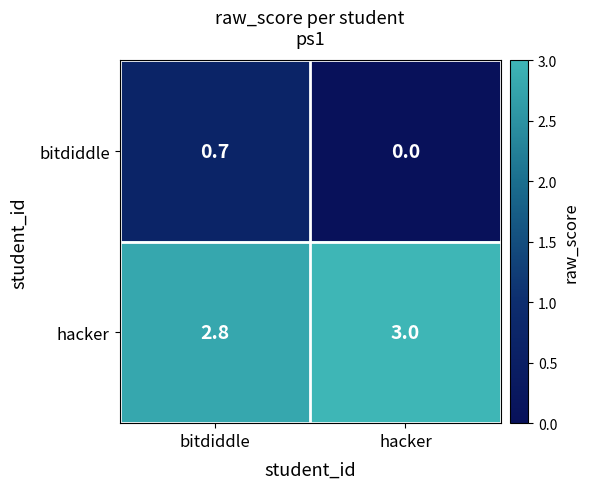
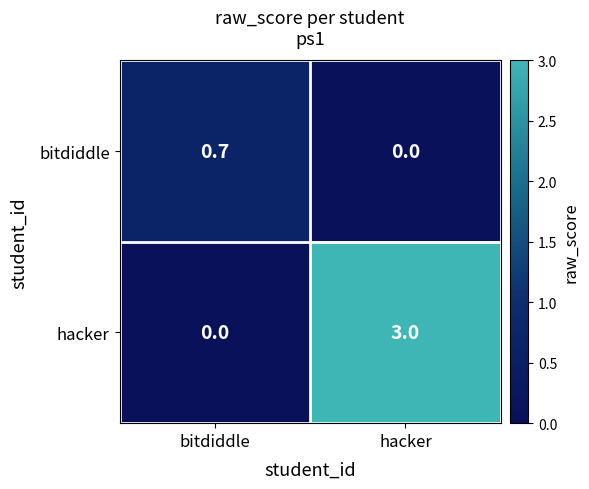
hacker, bitdiddle: 2.8 -> 0.0
